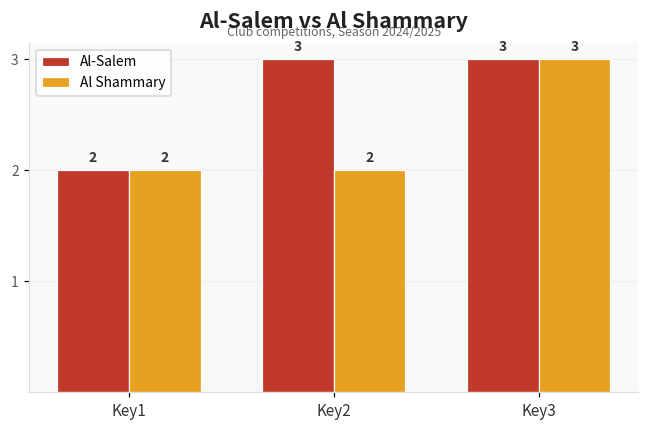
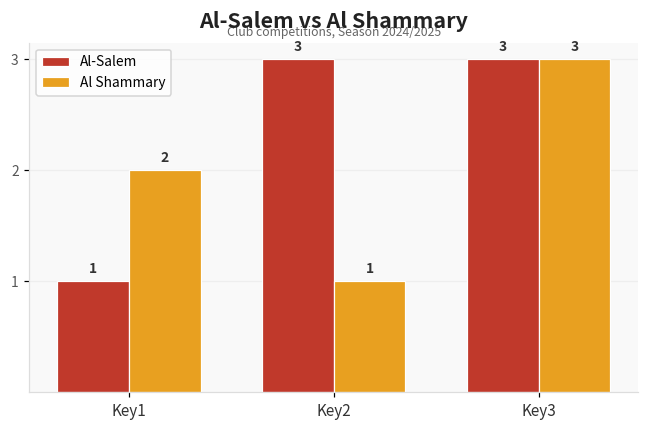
Al-Salem, Key1: 2 -> 1
Al Shammary, Key2: 2 -> 1
